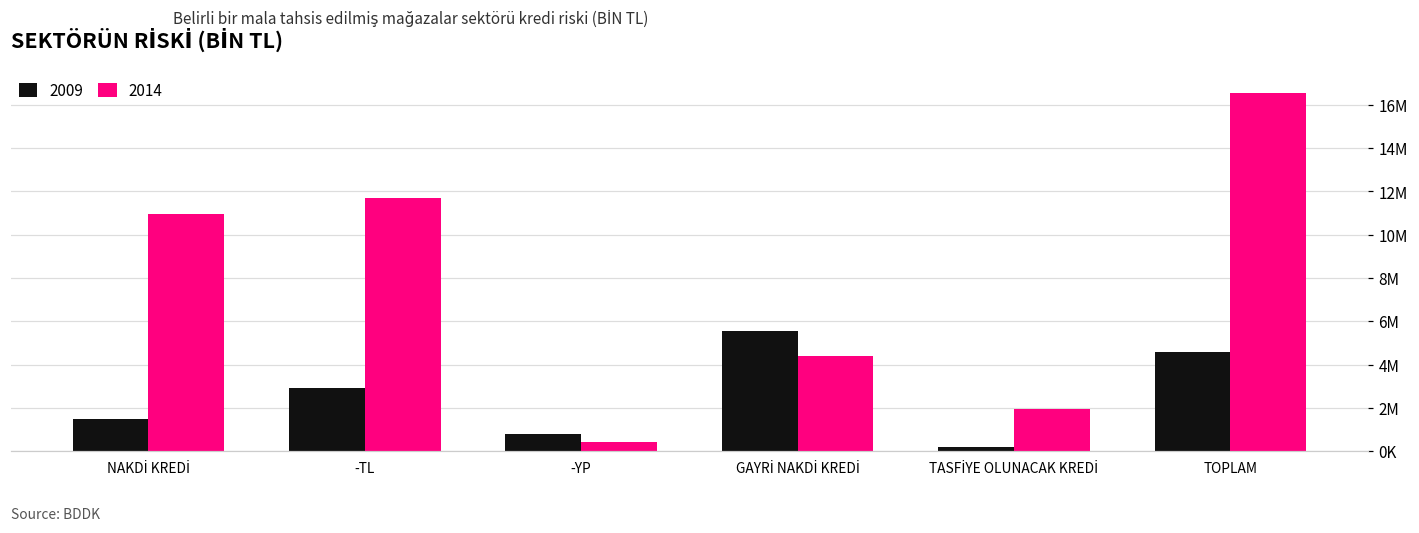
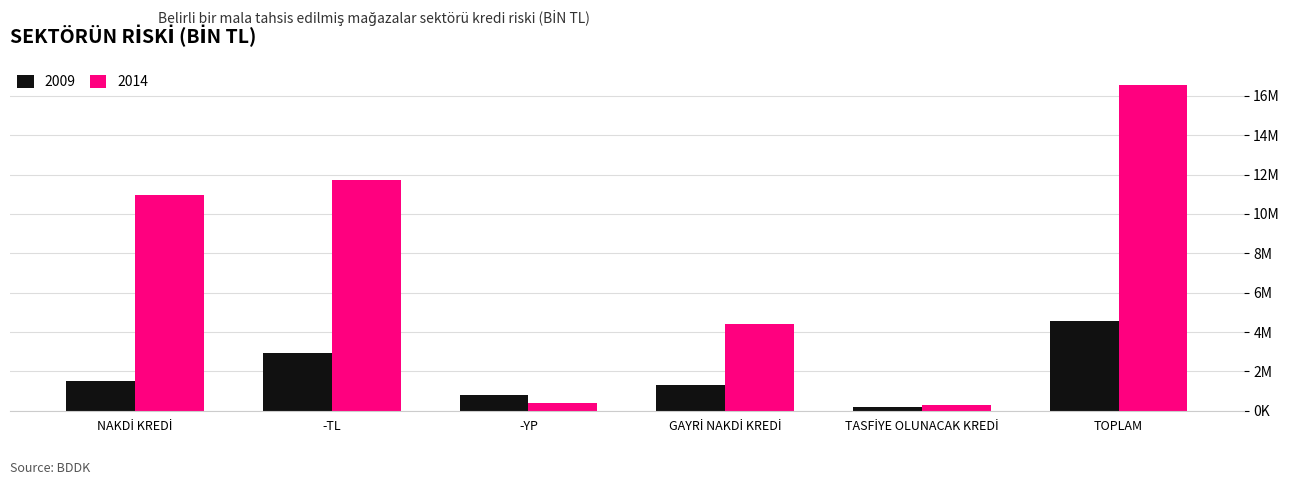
2009, GAYRİ NAKDİ KREDİ: 5500000 -> 1300000
2014, TASFİYE OLUNACAK KREDİ: 1900000 -> 300000
